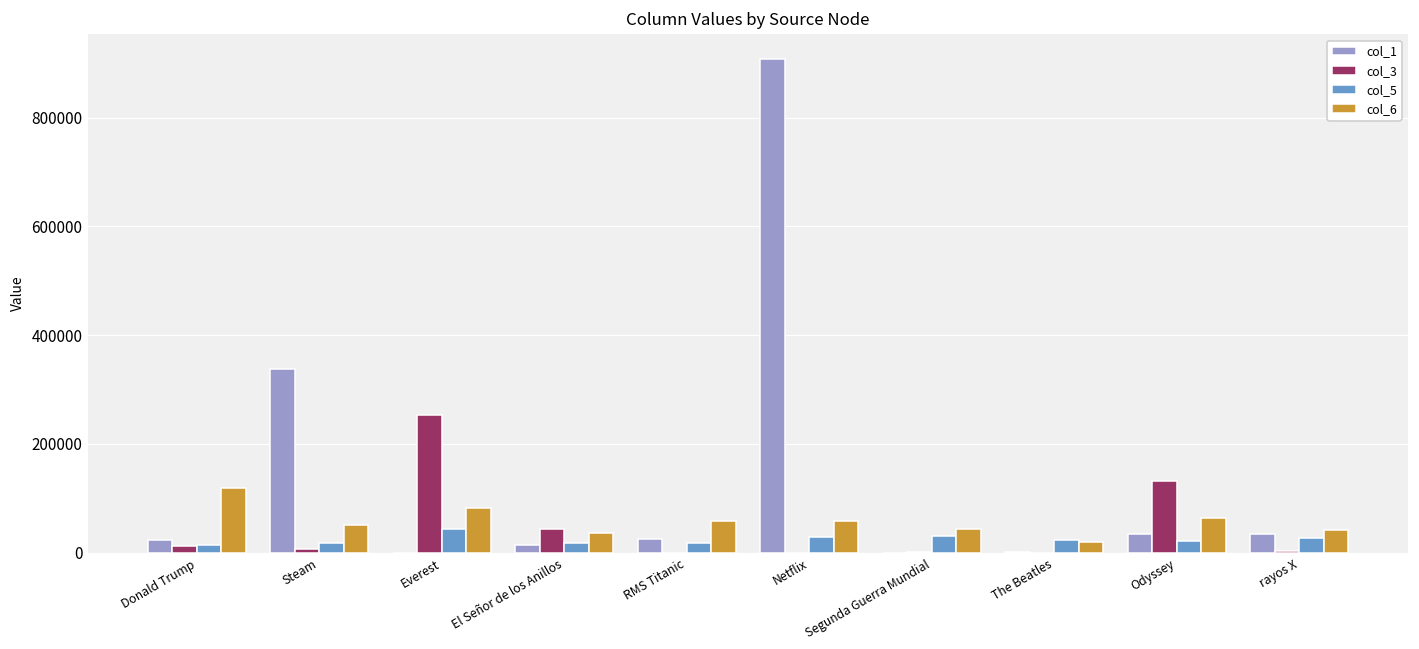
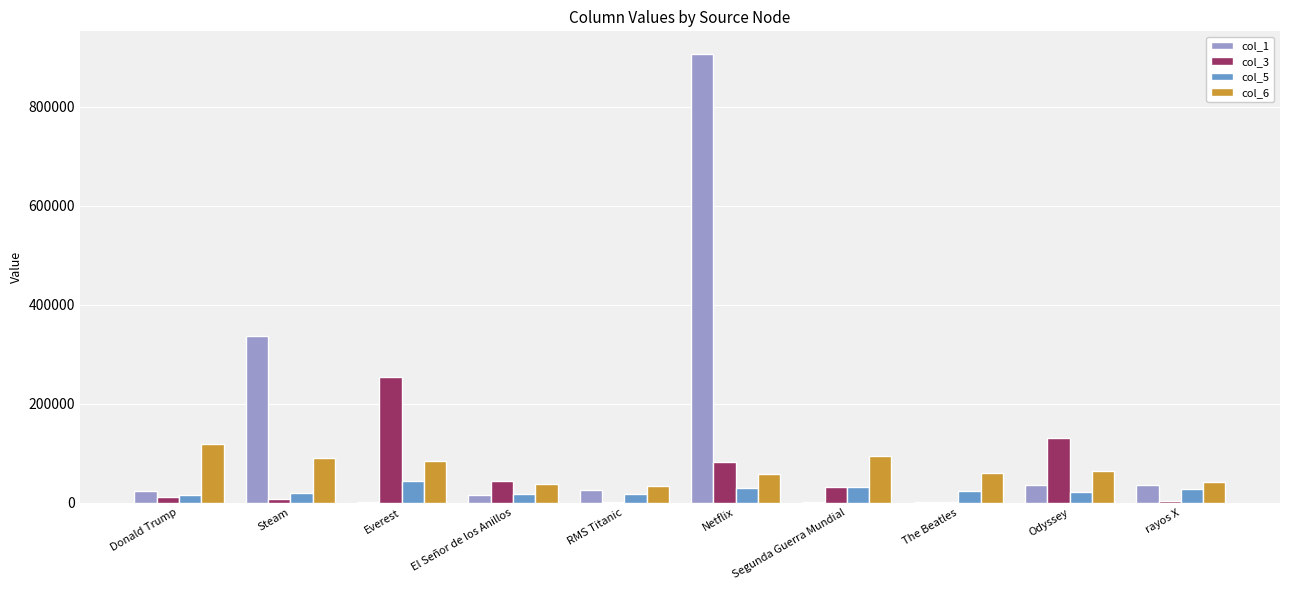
col_6, Steam: 50000 -> 90000
col_6, RMS Titanic: 60000 -> 30000
col_3, Netflix: 0 -> 80000
col_3, Segunda Guerra Mundial: 0 -> 30000
col_6, Segunda Guerra Mundial: 40000 -> 90000
col_6, The Beatles: 20000 -> 60000
